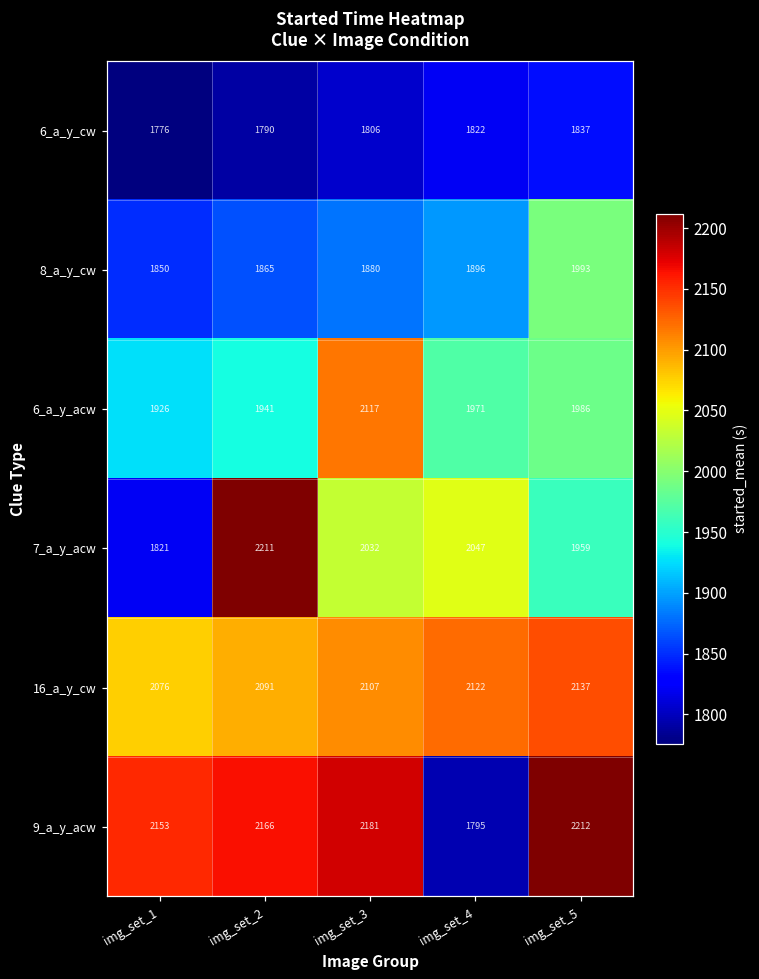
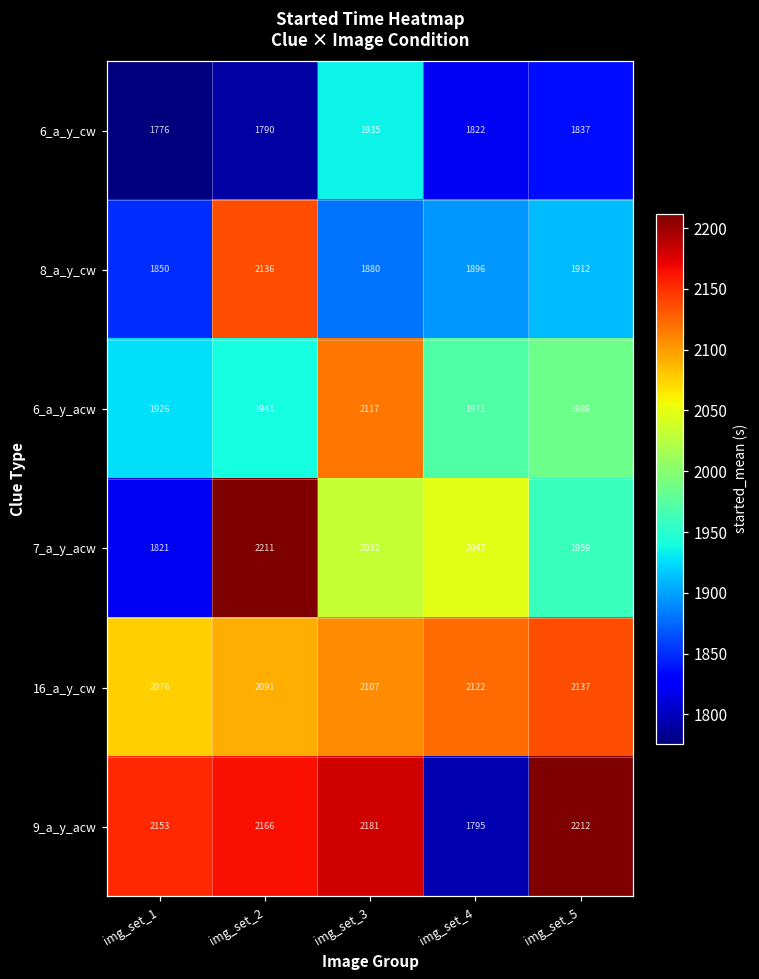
6_a_y_cw, img_set_3: 1806 -> 1935
8_a_y_cw, img_set_2: 1865 -> 2136
8_a_y_cw, img_set_5: 1993 -> 1912
